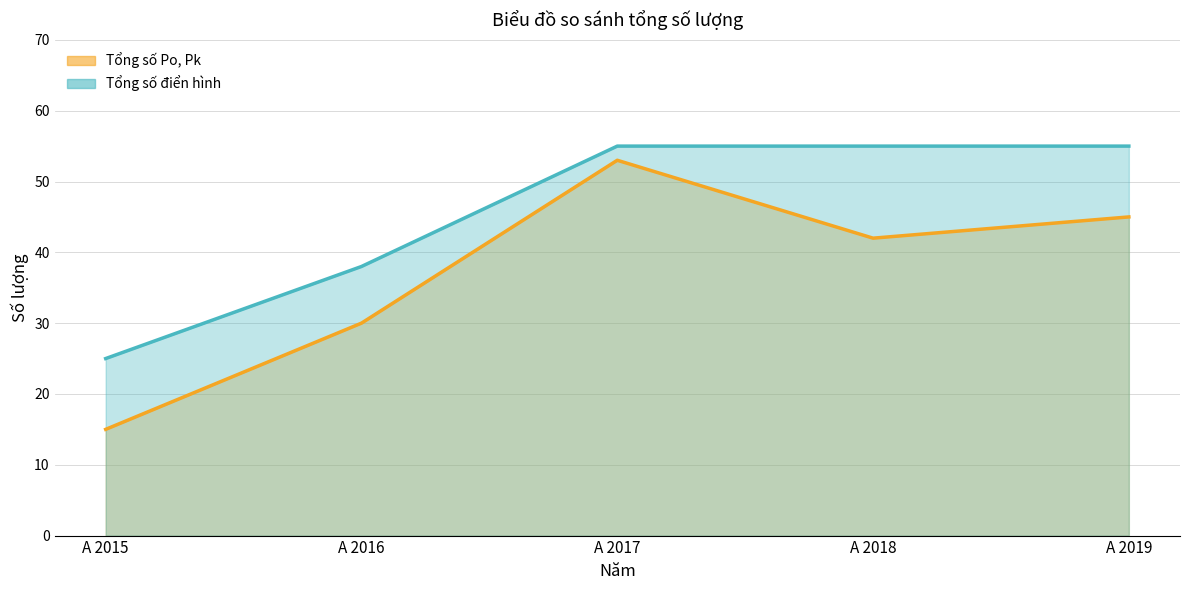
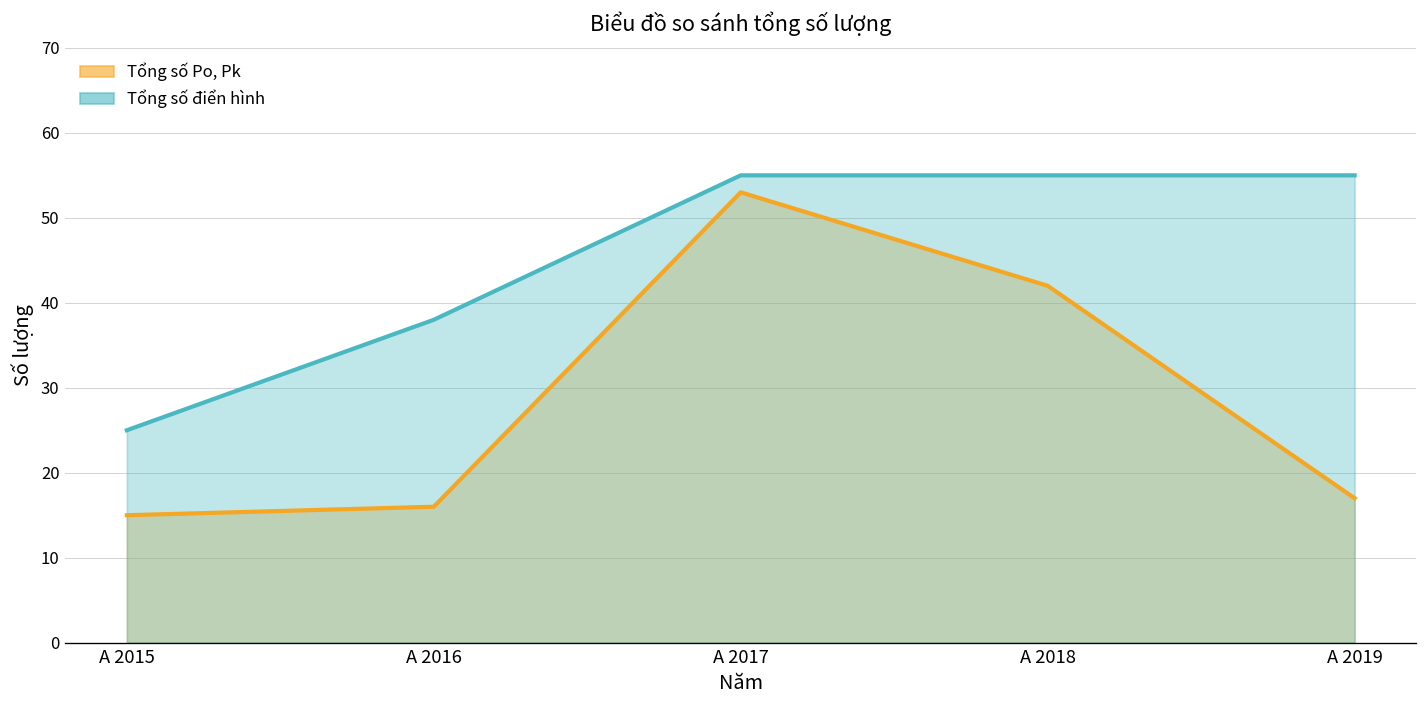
Tổng số Po, Pk, A 2016: 30 -> 16
Tổng số Po, Pk, A 2019: 45 -> 17
